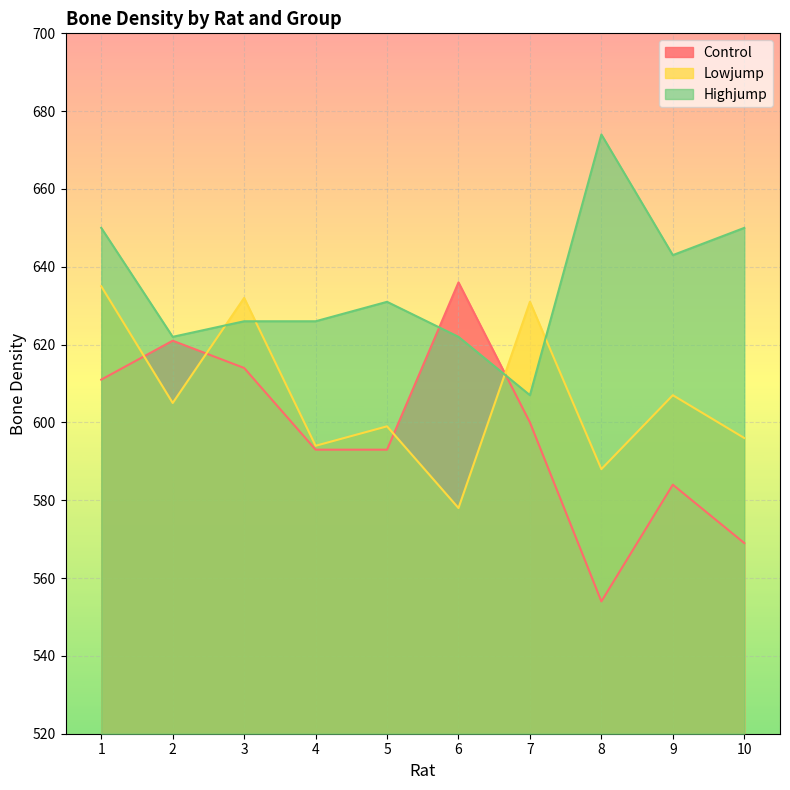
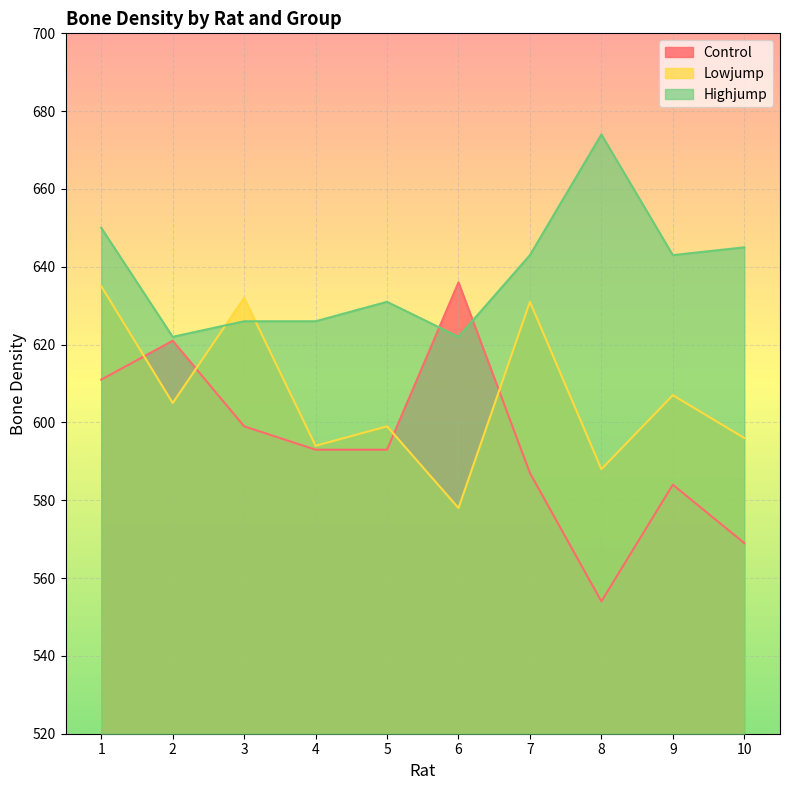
Control, 3: 614 -> 599
Control, 7: 600 -> 587
Highjump, 7: 607 -> 643
Highjump, 10: 650 -> 645
